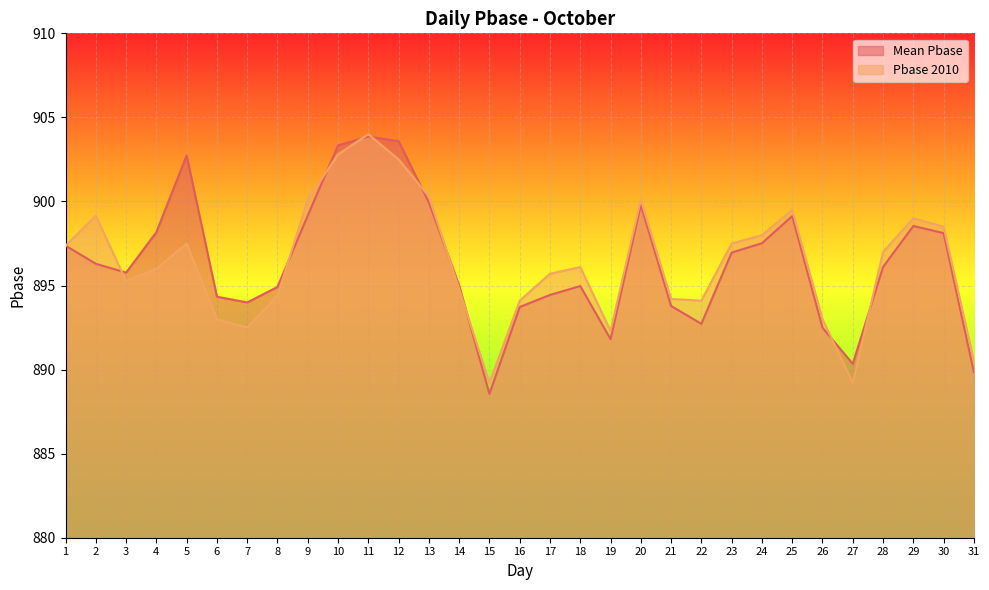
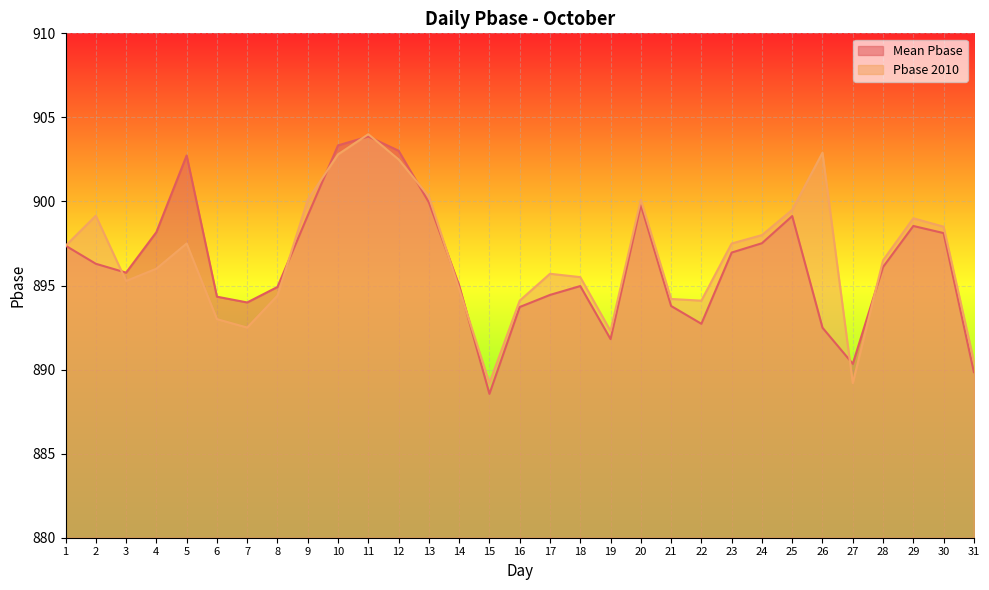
Mean Pbase, 12: 903.6 -> 903.0
Pbase 2010, 18: 896.1 -> 895.5
Pbase 2010, 26: 893.0 -> 902.9
Pbase 2010, 28: 897.0 -> 896.5
